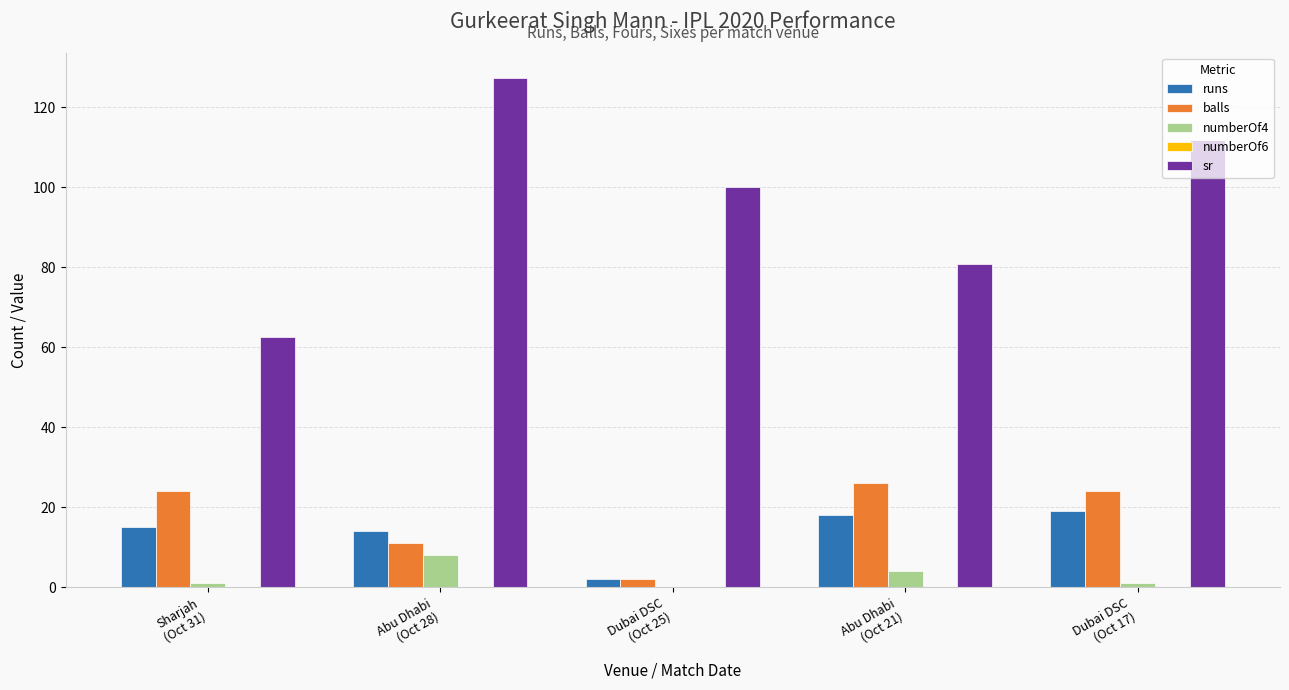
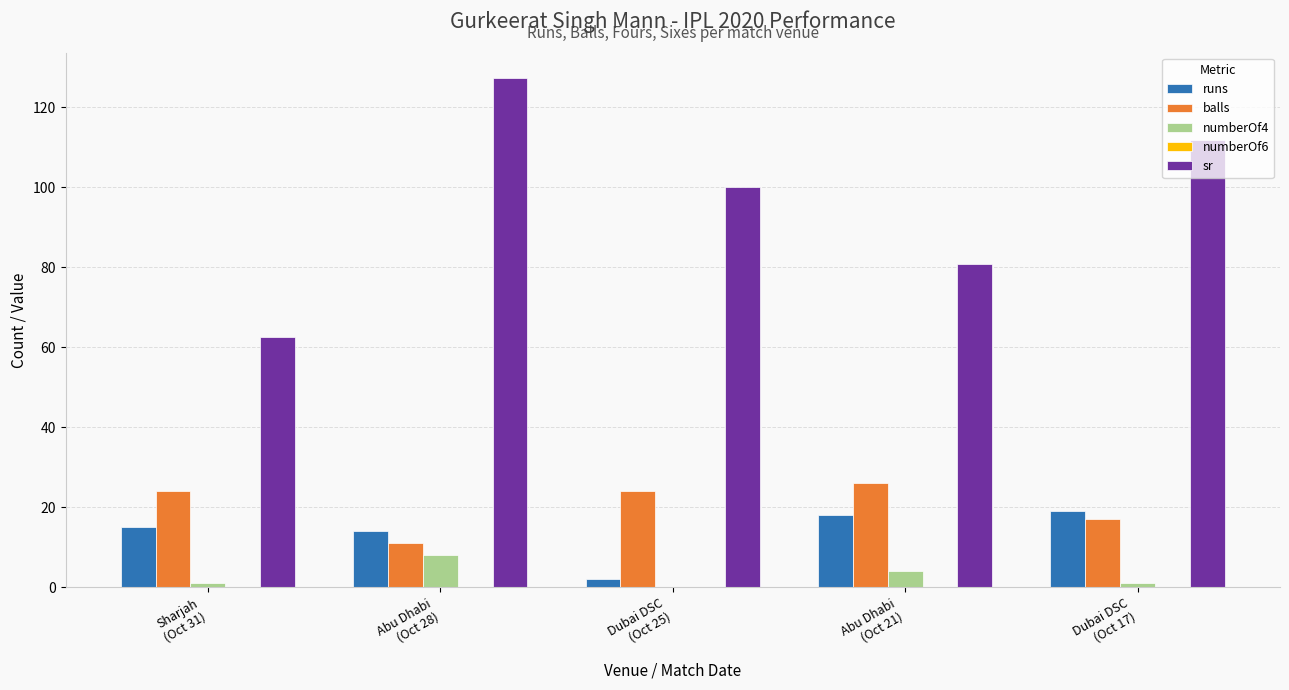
balls, Dubai DSC (Oct 25): 2 -> 24
balls, Dubai DSC (Oct 17): 24 -> 17
